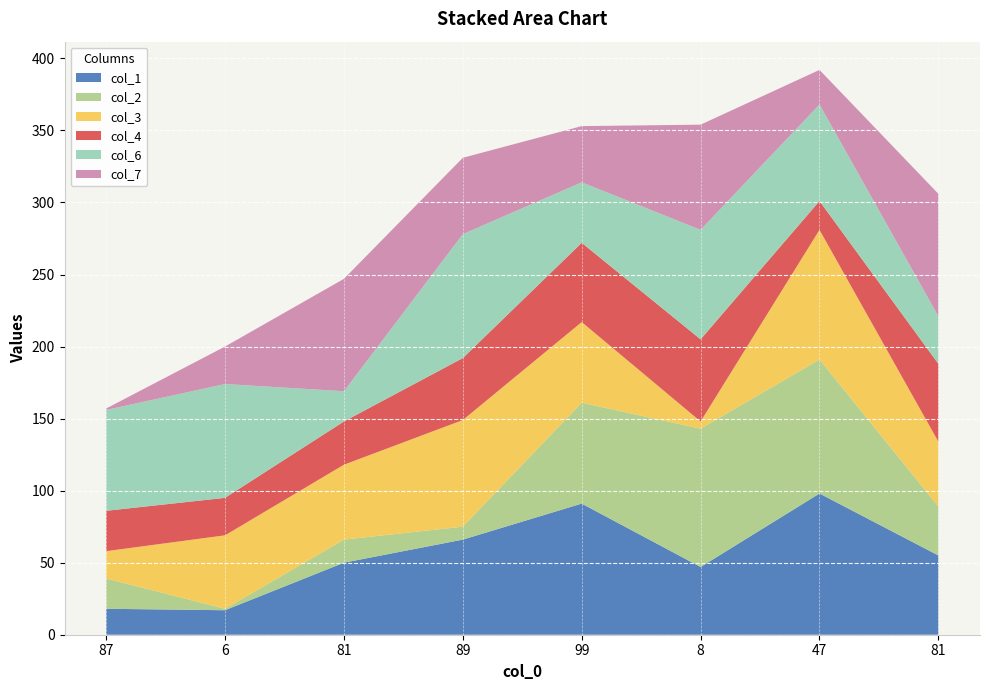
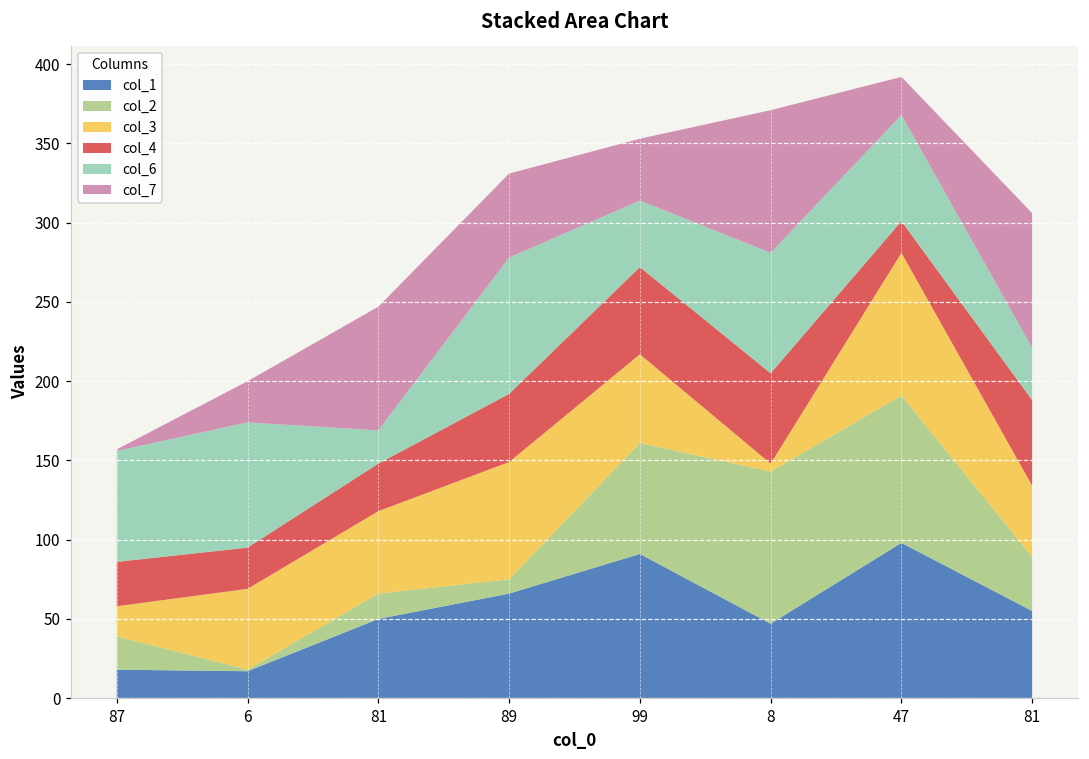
col_7, 8: 73 -> 90
